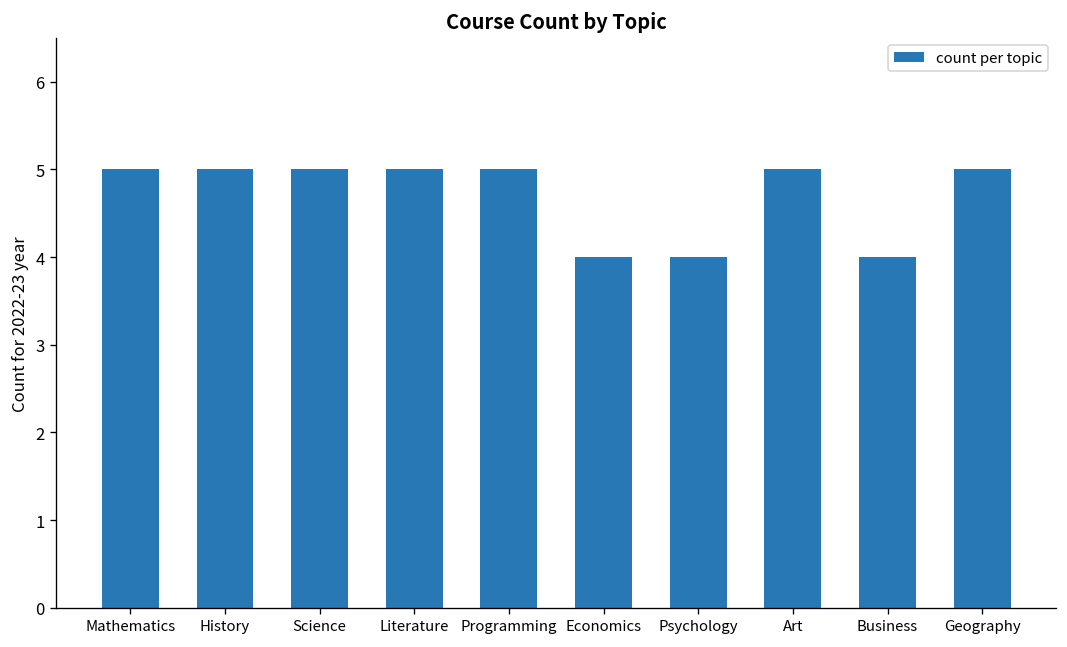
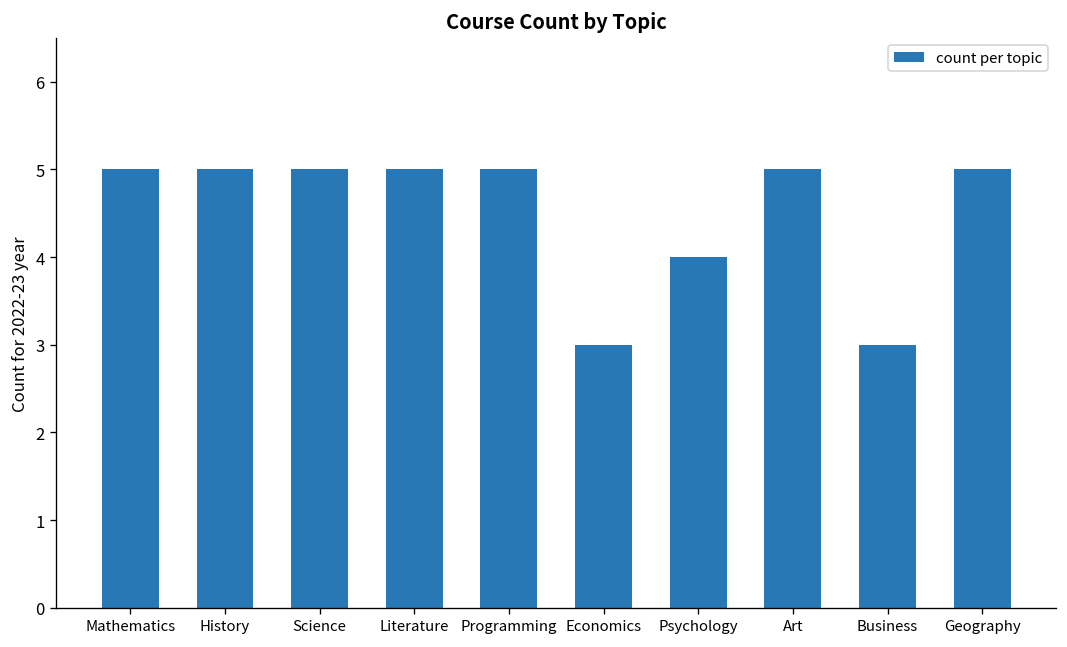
Economics: 4 -> 3
Business: 4 -> 3
